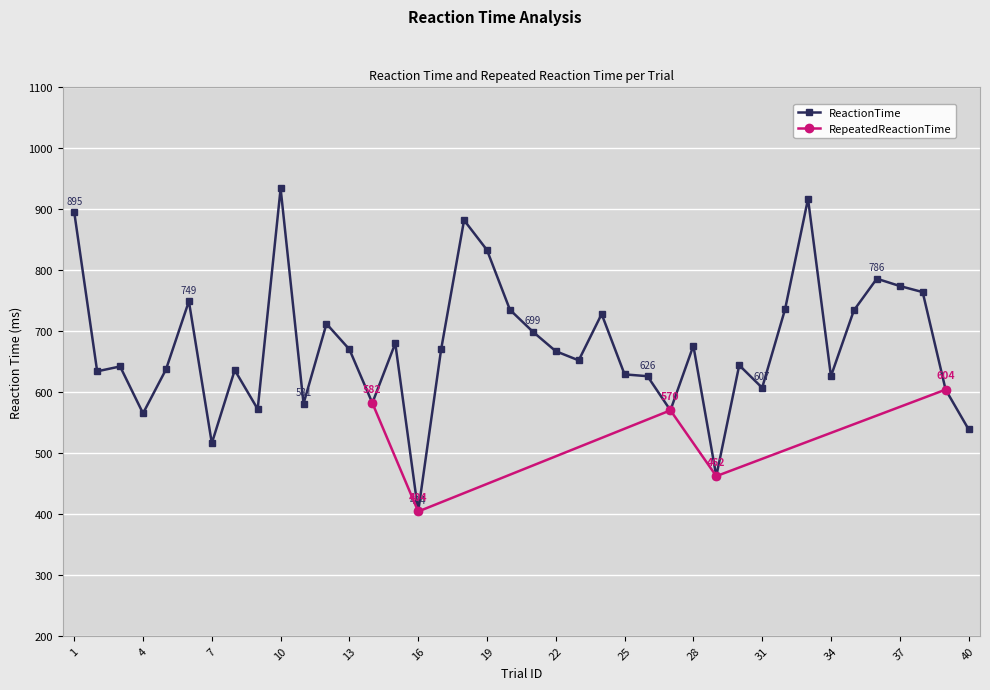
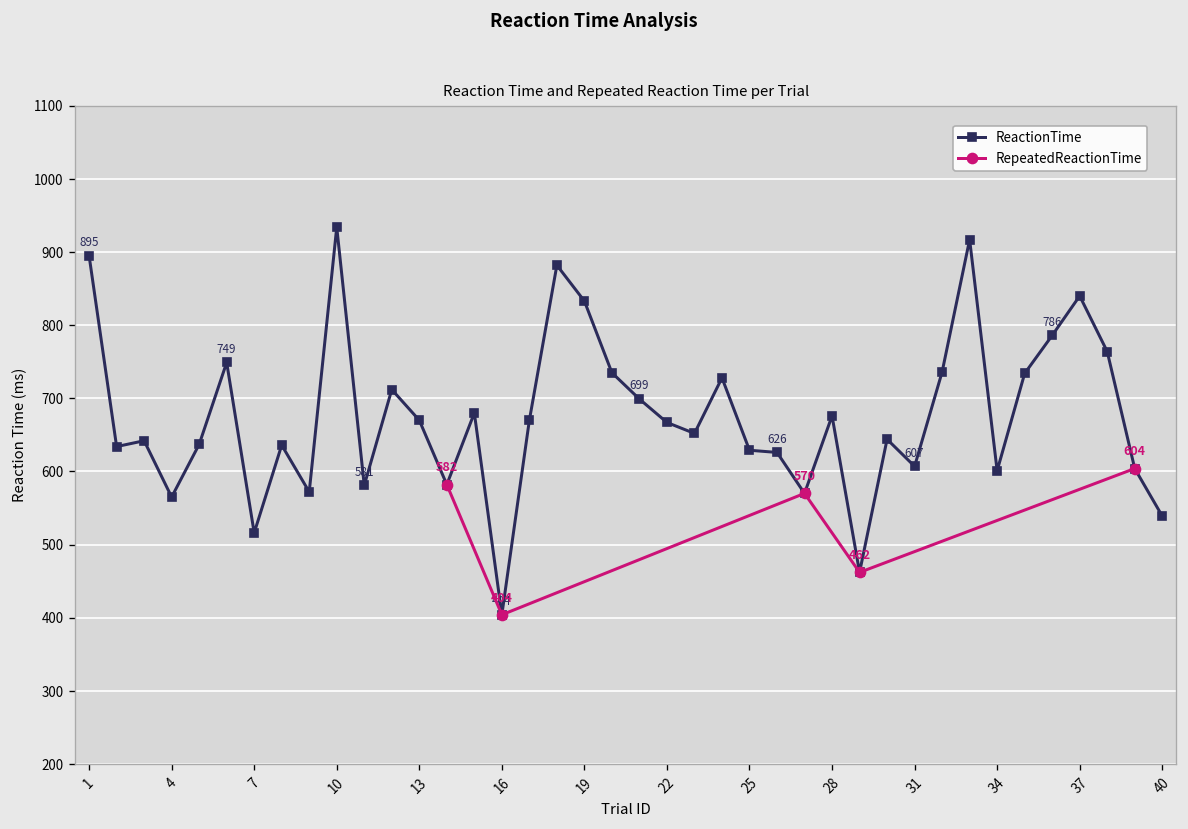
ReactionTime, 34: 630 -> 600
ReactionTime, 37: 770 -> 840
